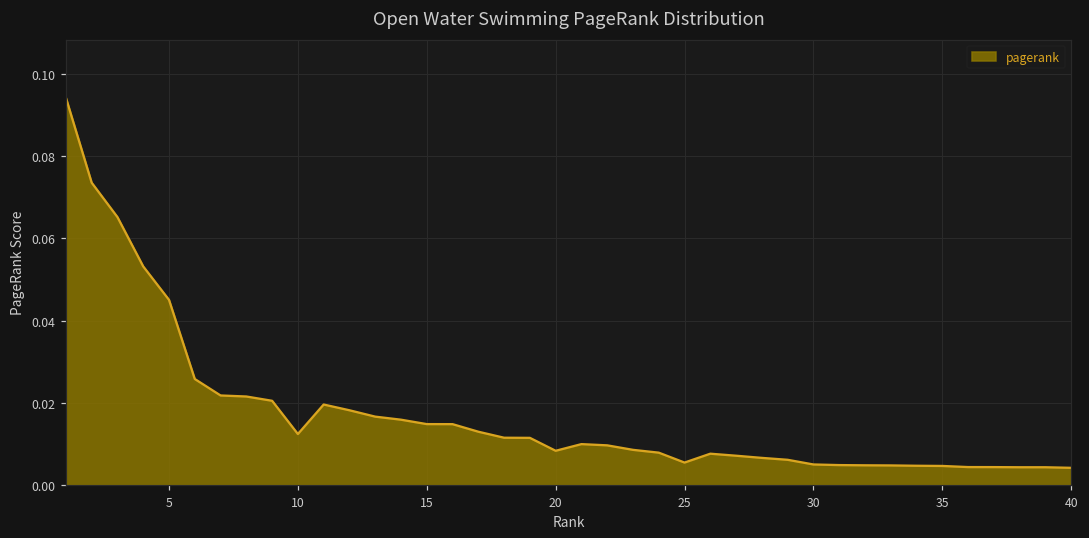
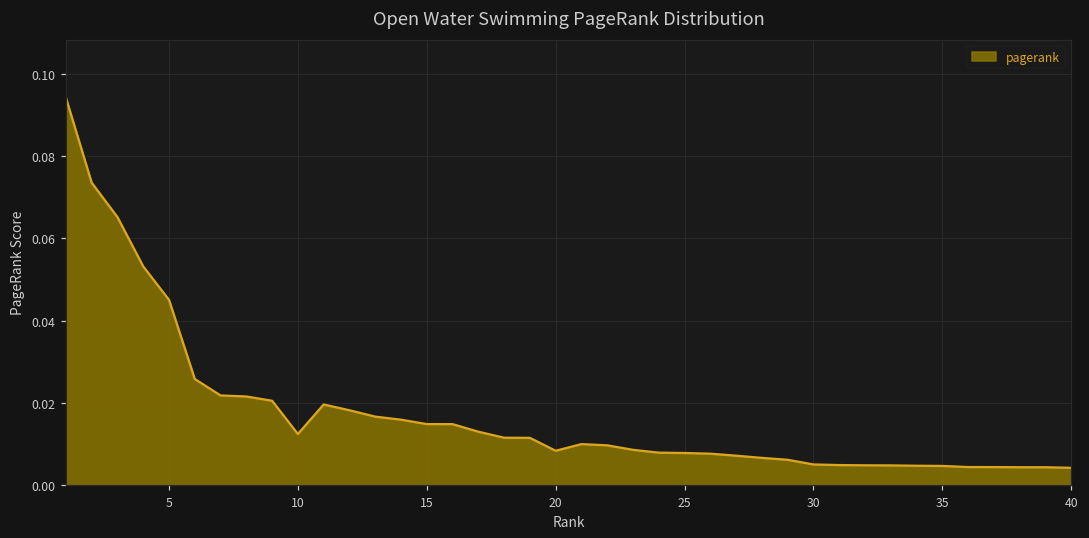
25: 0.005 -> 0.008
